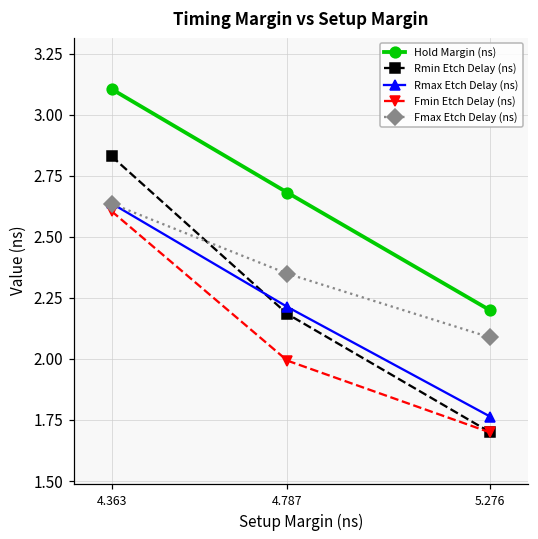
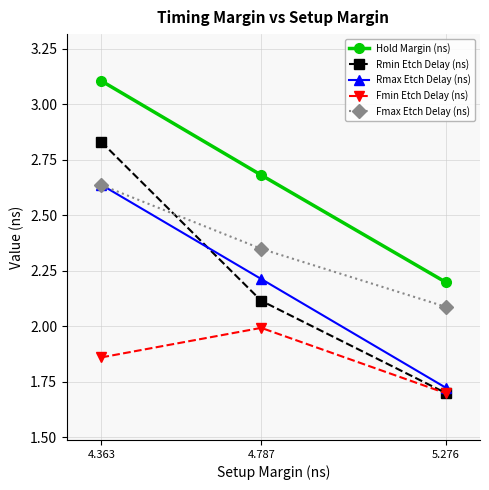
Fmin Etch Delay (ns), 4.363: 2.61 -> 1.86
Rmin Etch Delay (ns), 4.787: 2.18 -> 2.12
Rmax Etch Delay (ns), 5.276: 1.76 -> 1.72
